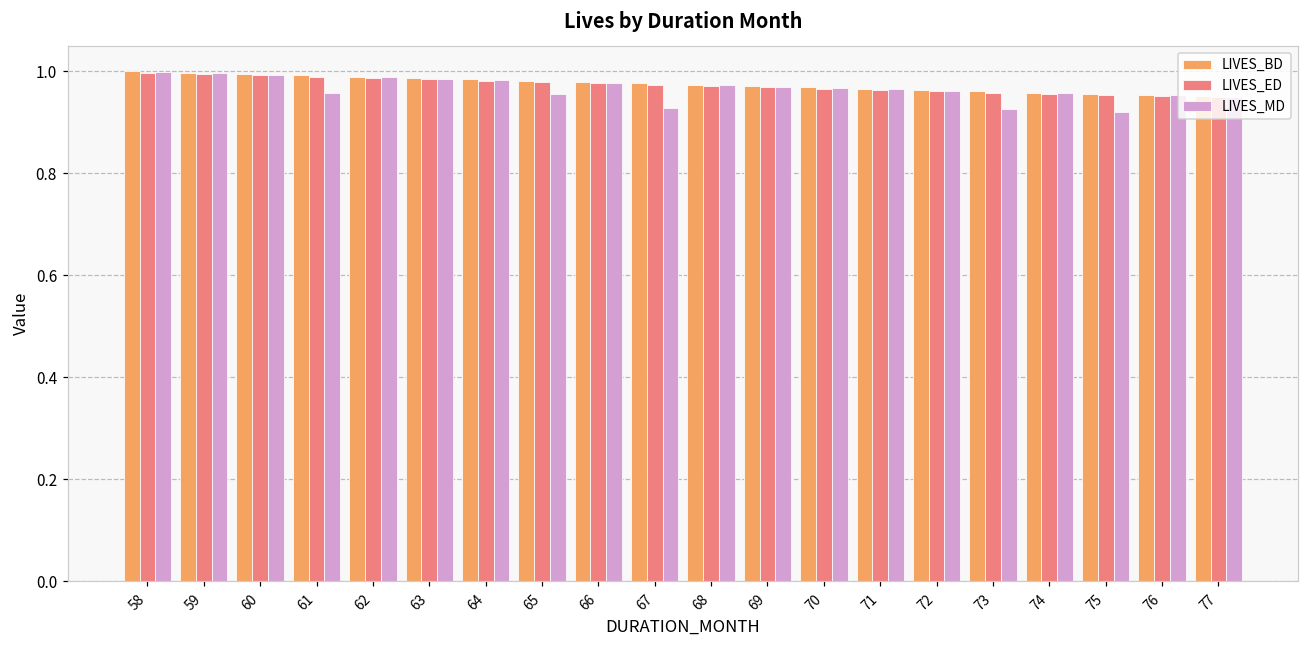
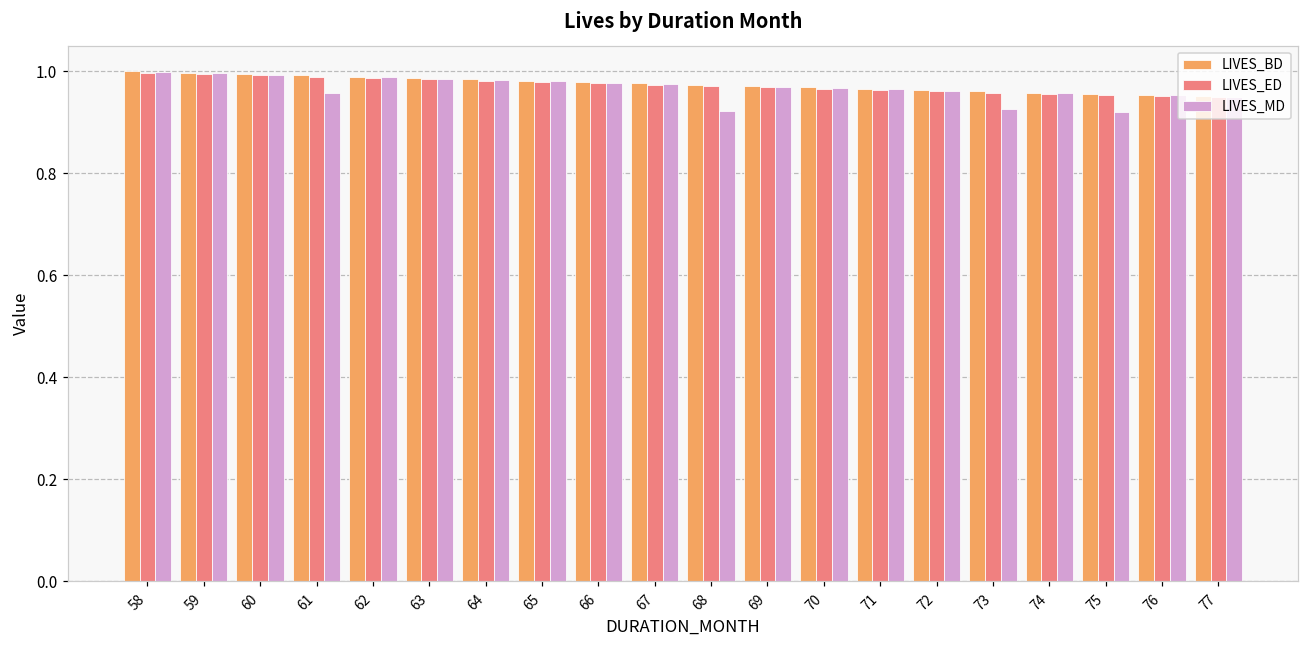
LIVES_MD, 65: 0.96 -> 0.98
LIVES_MD, 67: 0.93 -> 0.98
LIVES_MD, 68: 0.97 -> 0.92
